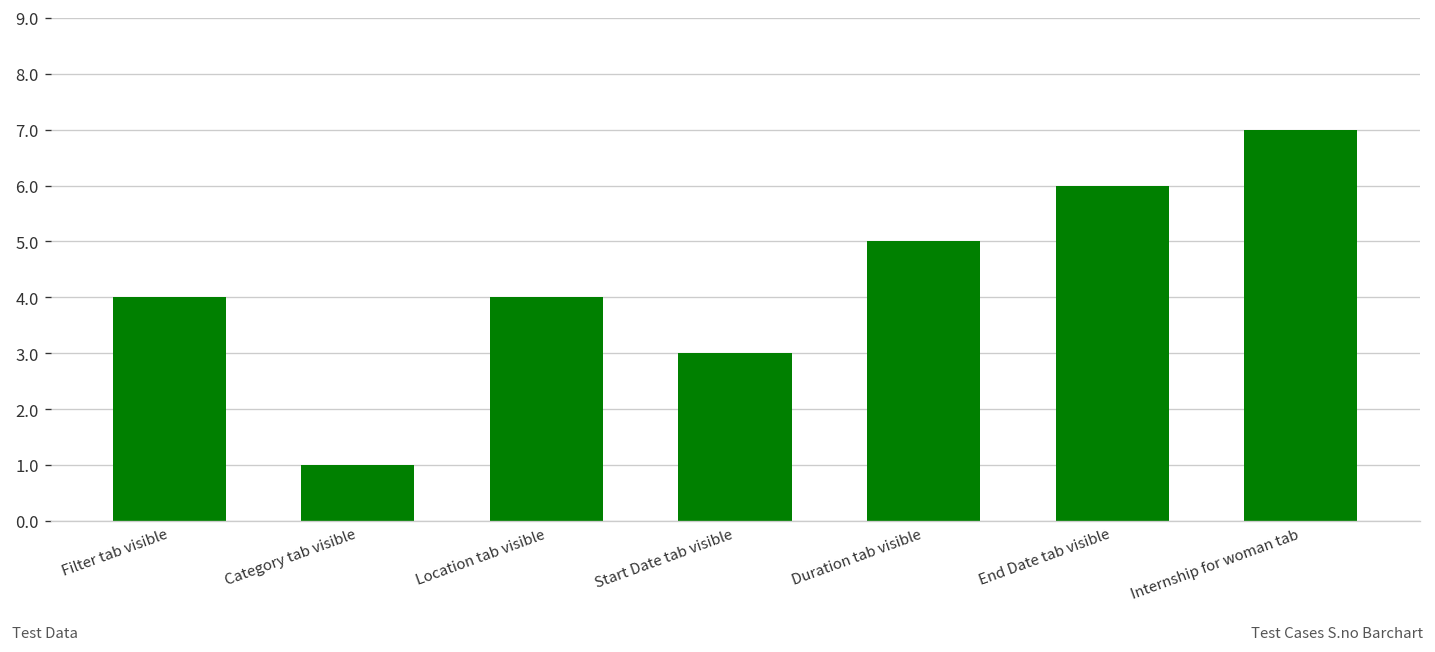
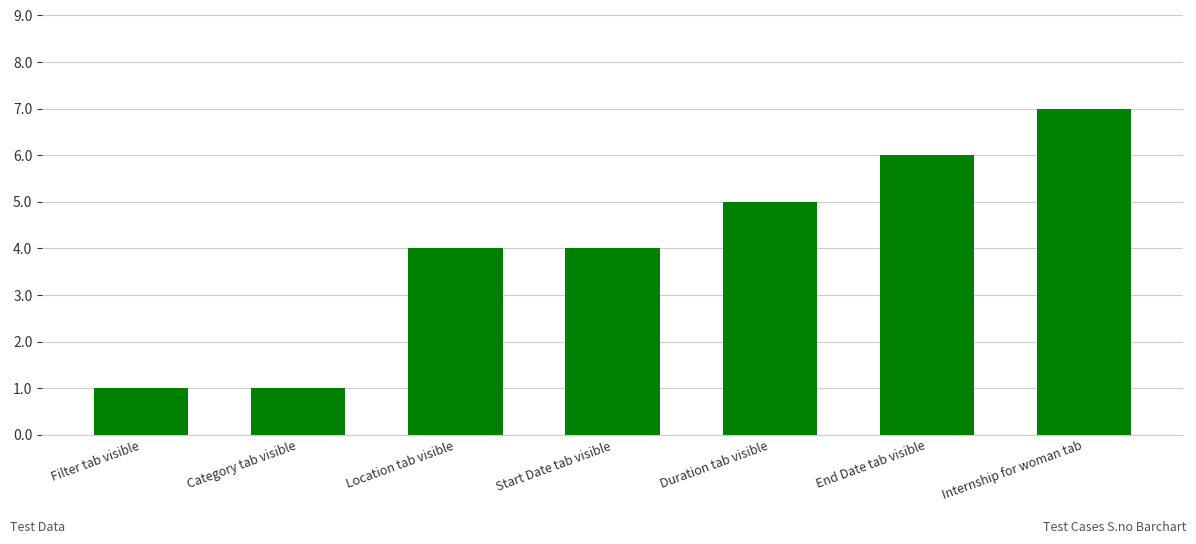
Filter tab visible: 4 -> 1
Start Date tab visible: 3 -> 4
